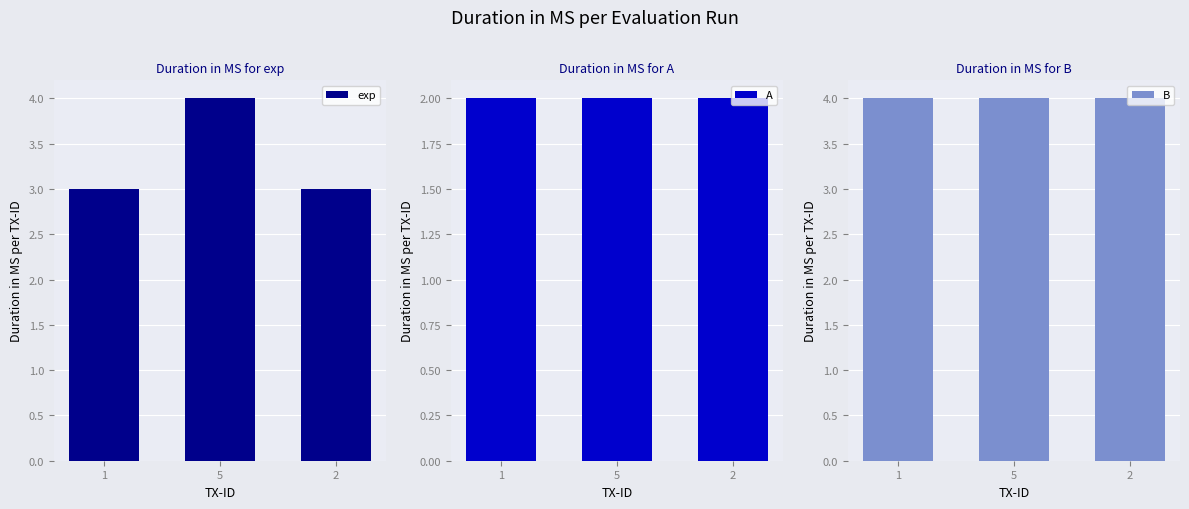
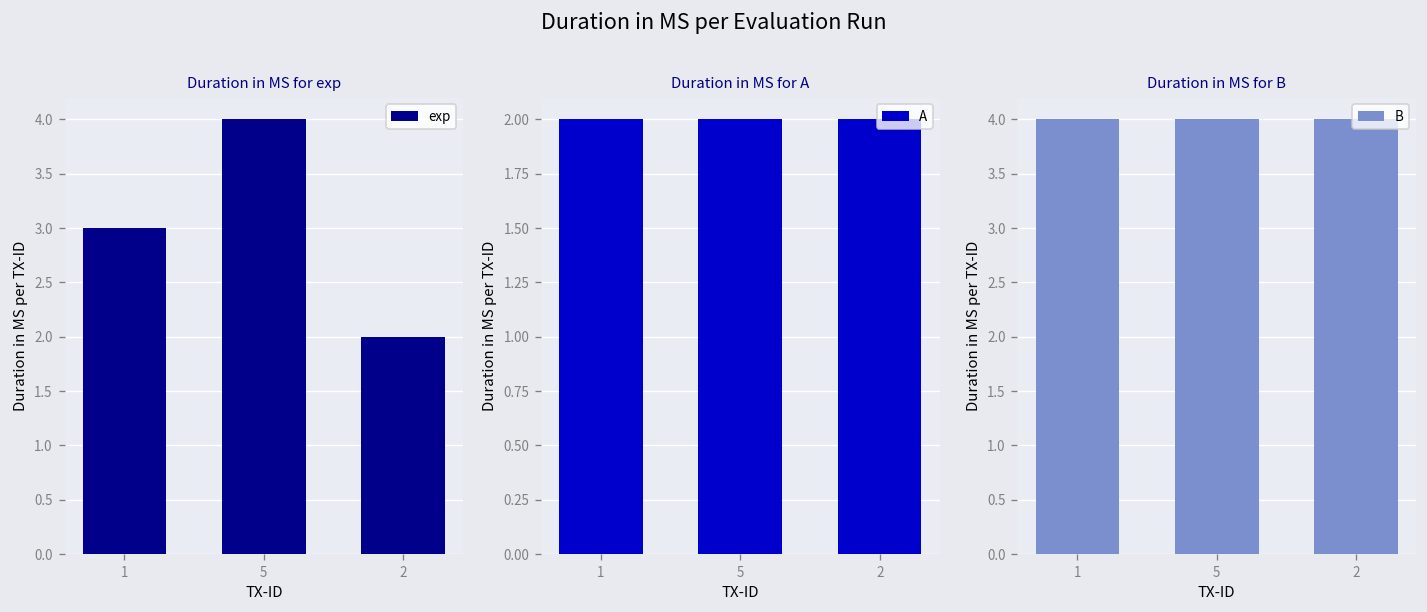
Duration in MS for exp, 2: 3 -> 2
